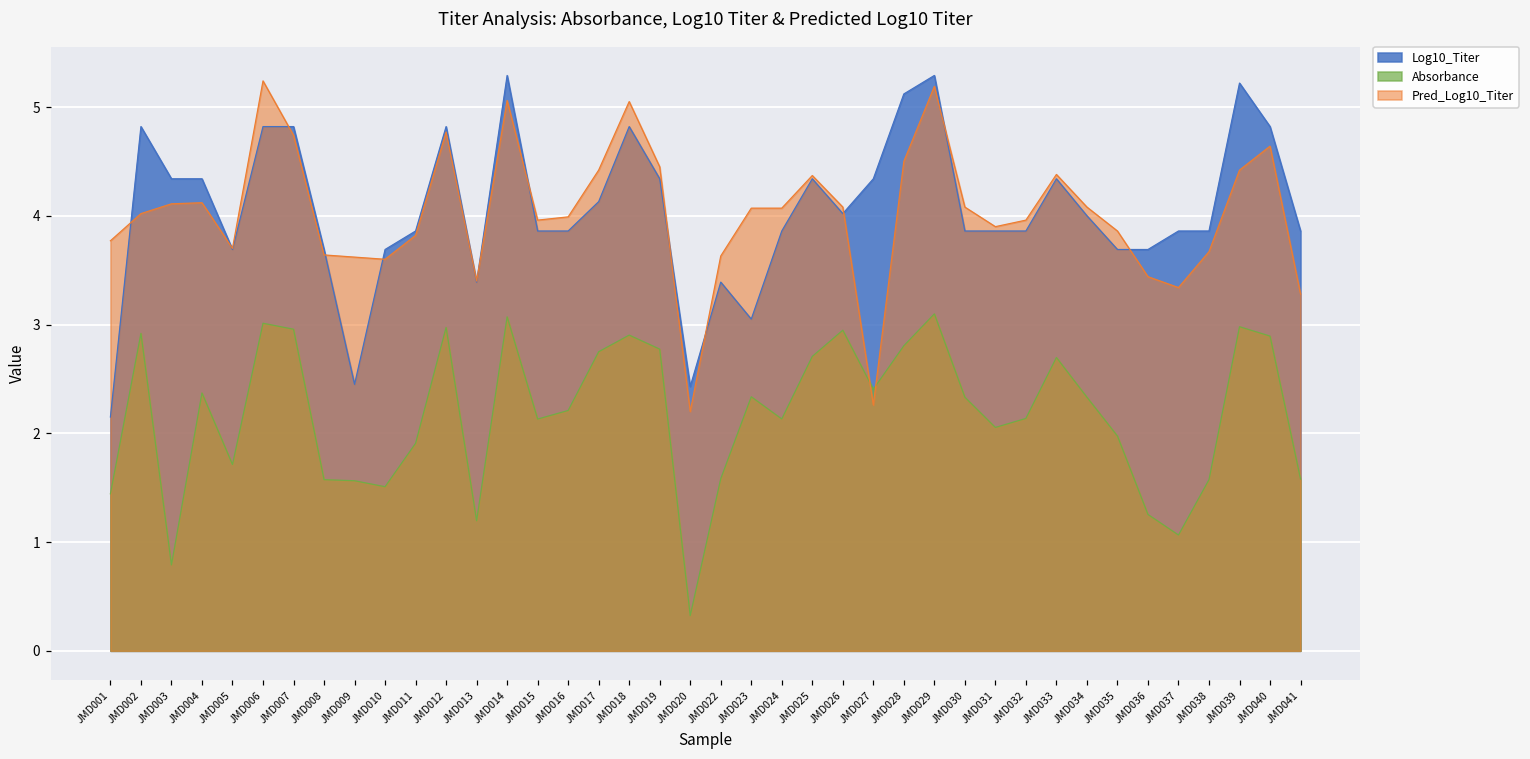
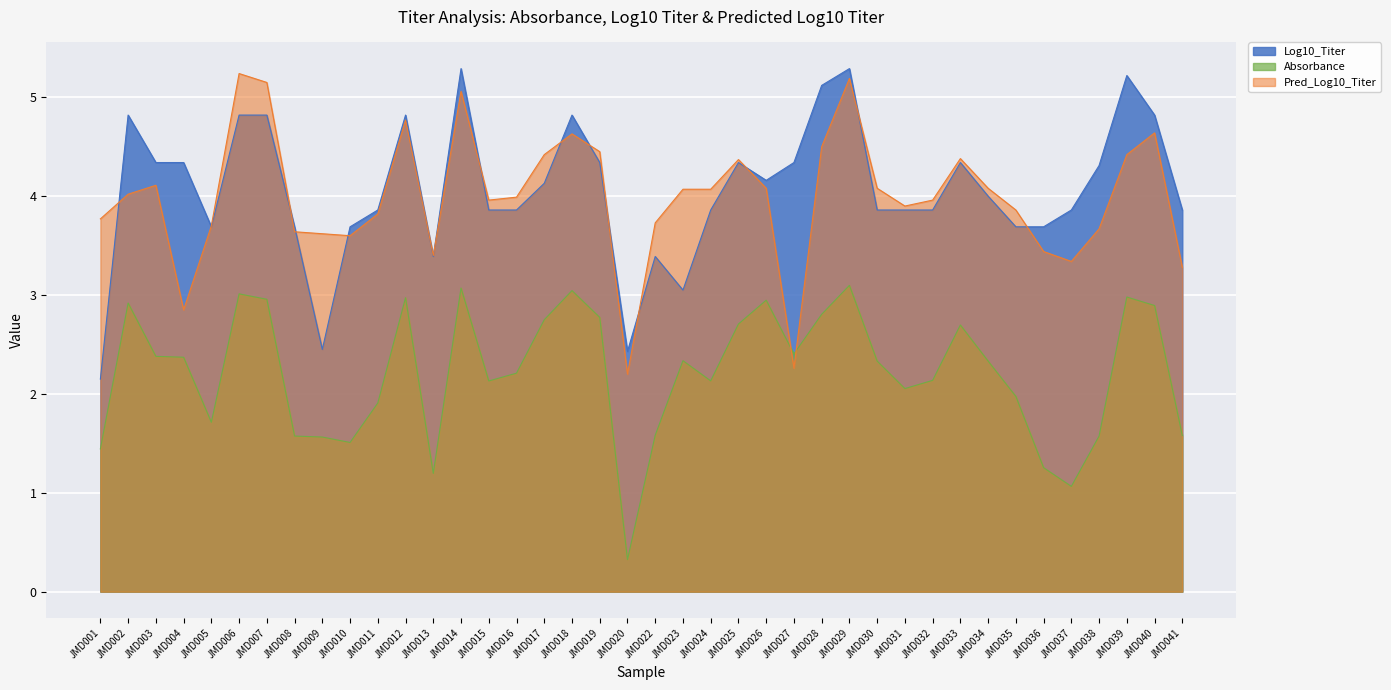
Absorbance, JMD003: 0.8 -> 2.4
Pred_Log10_Titer, JMD004: 4.1 -> 2.9
Pred_Log10_Titer, JMD007: 4.7 -> 5.2
Absorbance, JMD018: 2.9 -> 3.0
Pred_Log10_Titer, JMD018: 5.1 -> 4.6
Pred_Log10_Titer, JMD022: 3.6 -> 3.7
Log10_Titer, JMD026: 4.0 -> 4.2
Log10_Titer, JMD038: 3.9 -> 4.3
